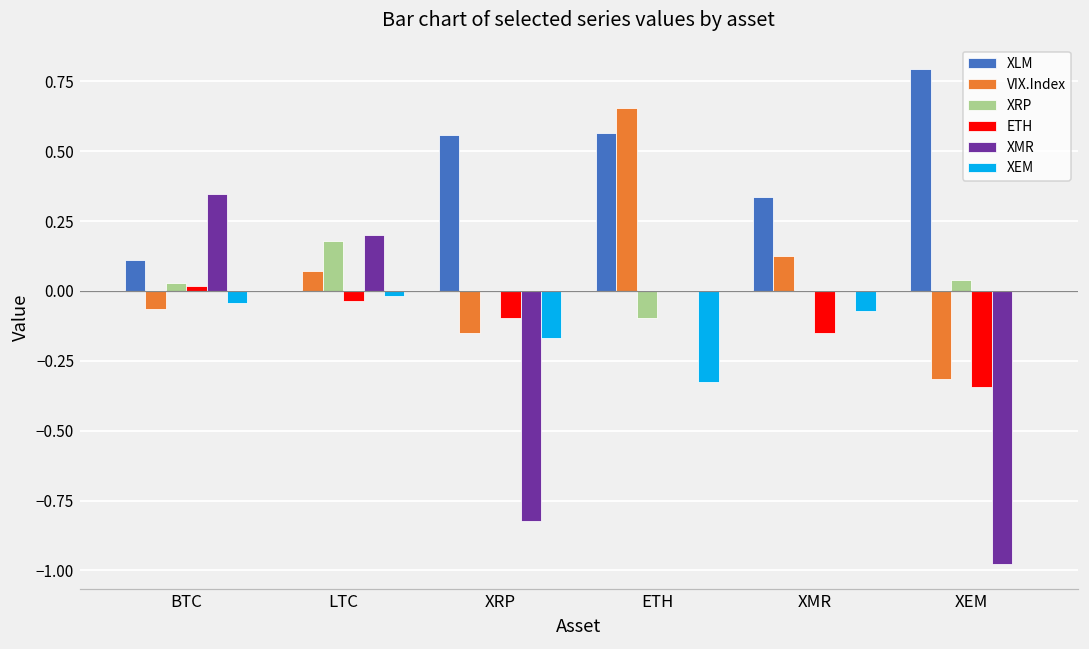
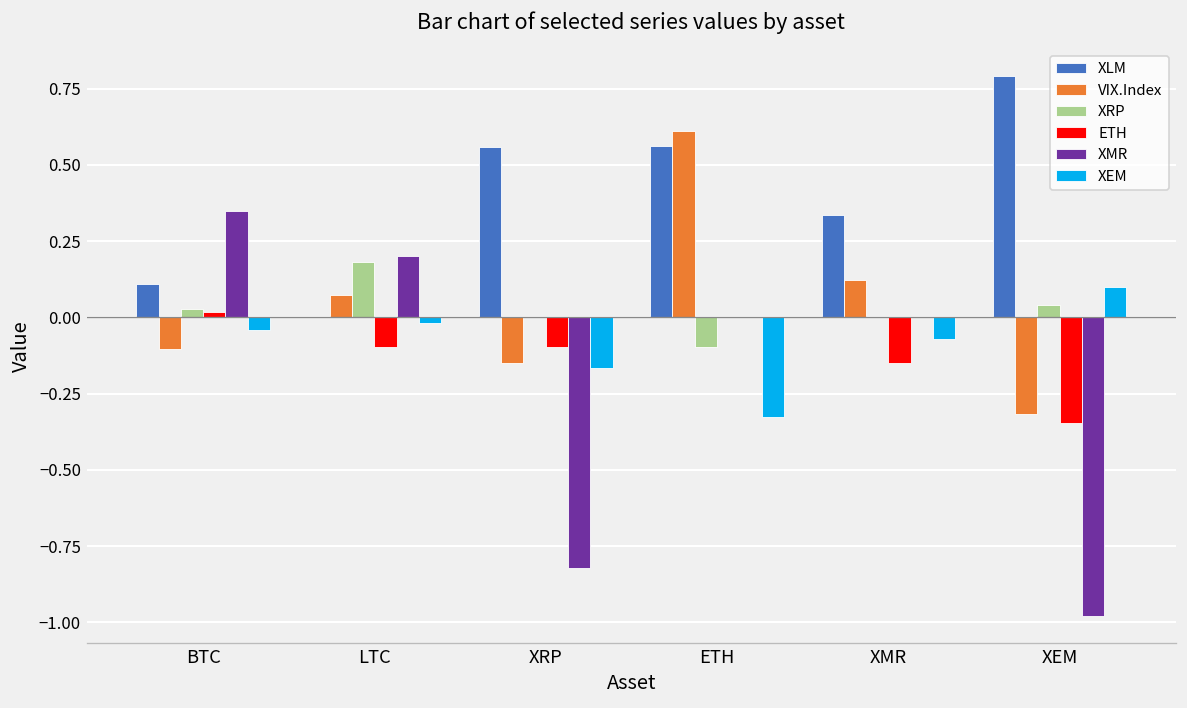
VIX.Index, BTC: -0.07 -> -0.10
ETH, LTC: -0.03 -> -0.10
VIX.Index, ETH: 0.65 -> 0.61
XEM, XEM: 0.0 -> 0.1
